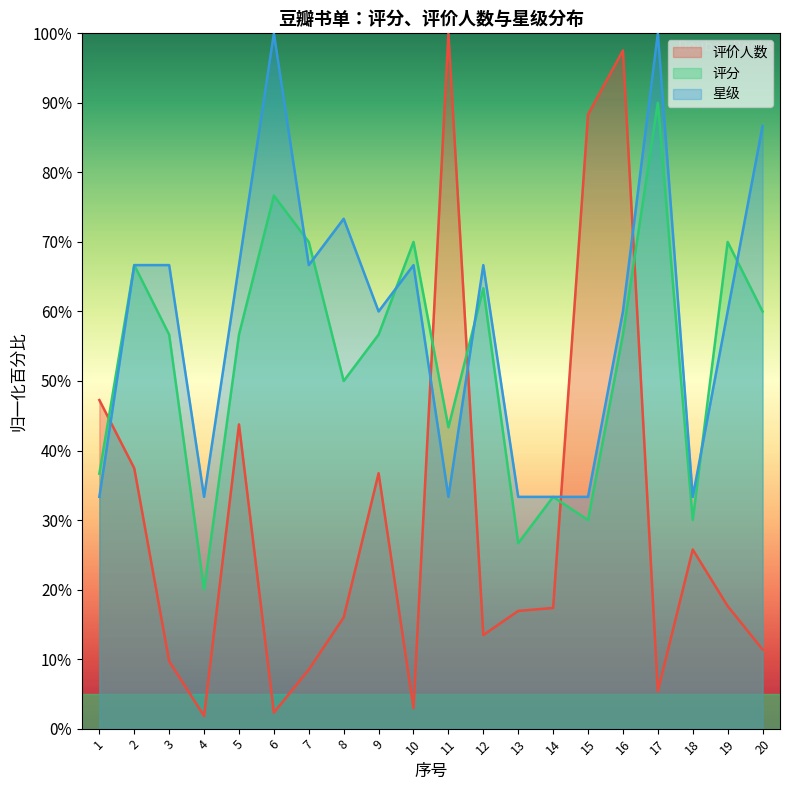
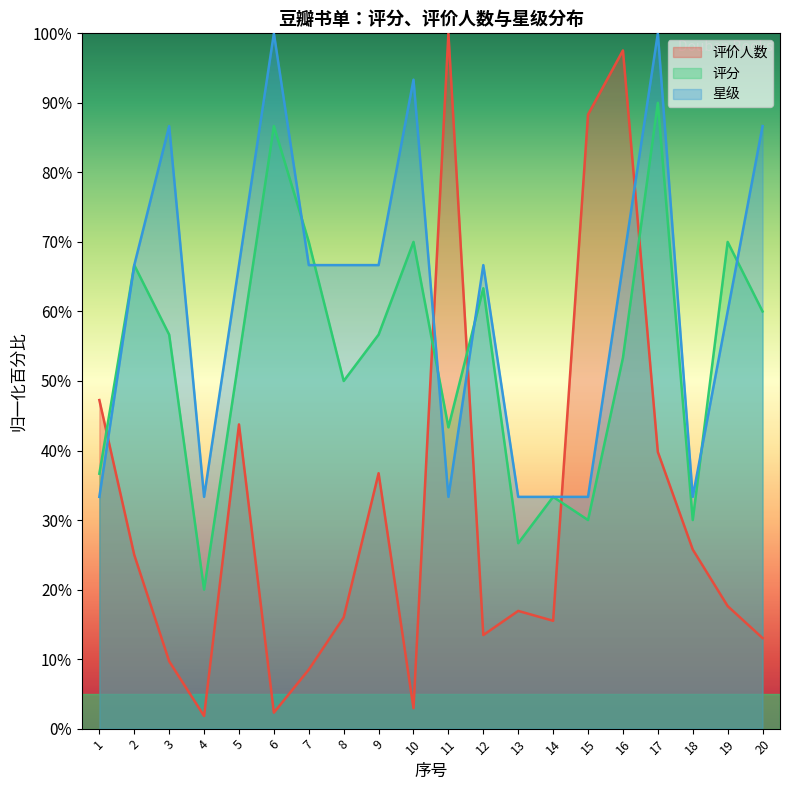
评价人数, 2: 37% -> 25%
星级, 3: 67% -> 87%
评分, 5: 57% -> 53%
评分, 6: 77% -> 87%
星级, 8: 73% -> 67%
星级, 9: 60% -> 67%
星级, 10: 67% -> 93%
评价人数, 14: 17% -> 16%
评分, 16: 57% -> 53%
星级, 16: 60% -> 67%
评价人数, 17: 5% -> 40%
评价人数, 20: 11% -> 13%
